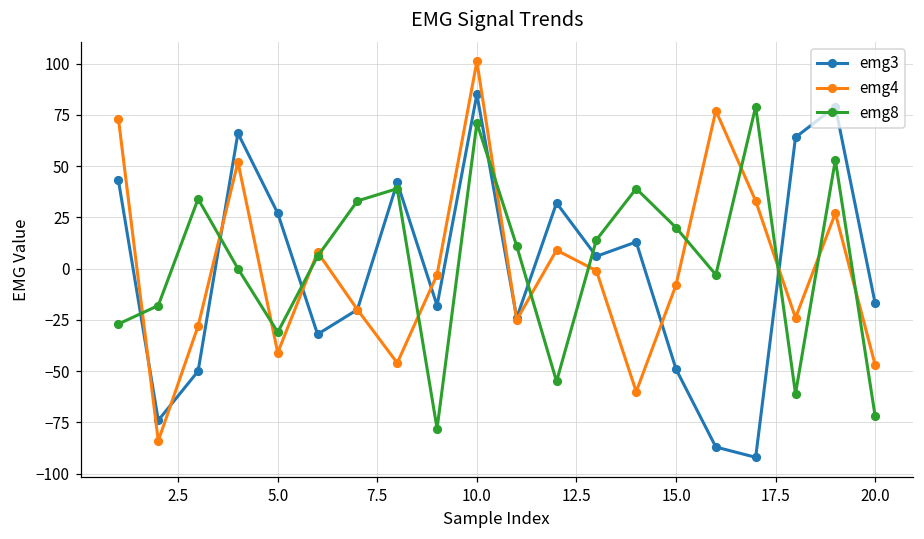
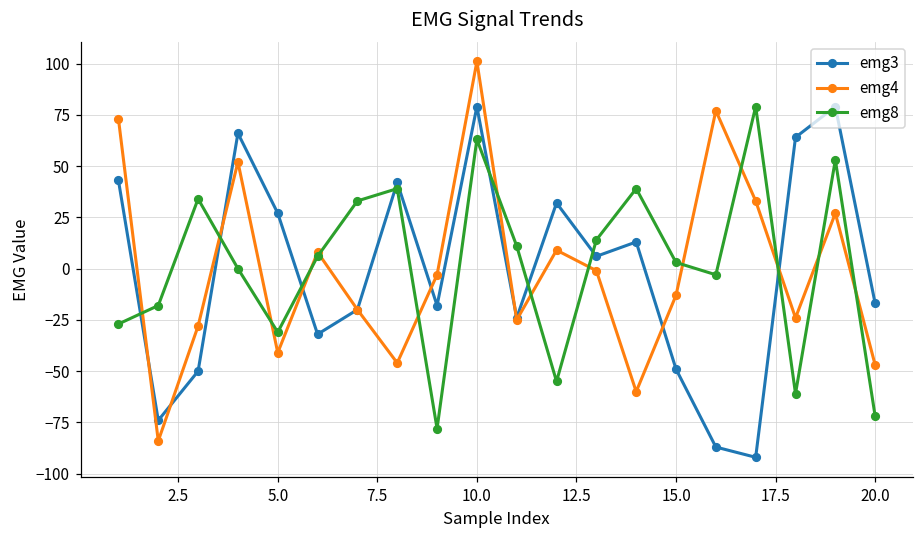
emg3, 10.0: 85 -> 79
emg8, 10.0: 71 -> 63
emg4, 15.0: -8 -> -13
emg8, 15.0: 20 -> 3
